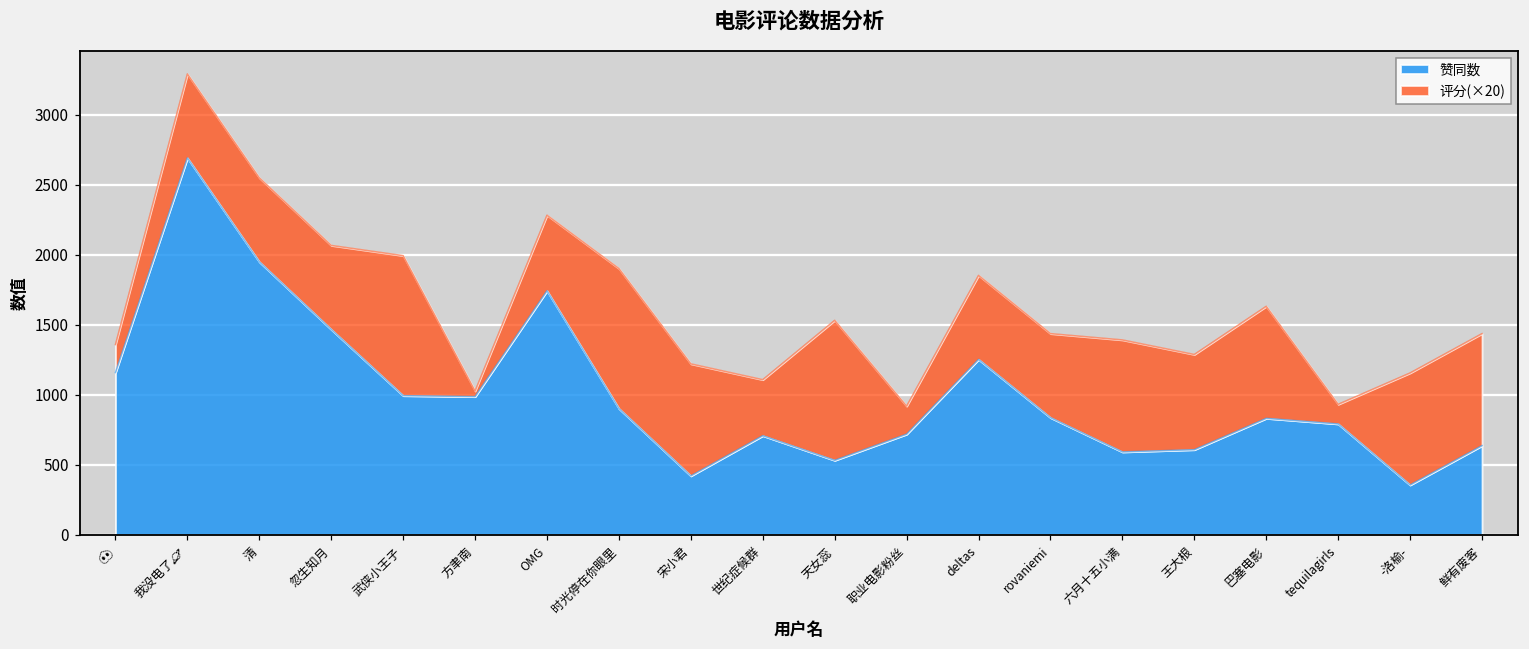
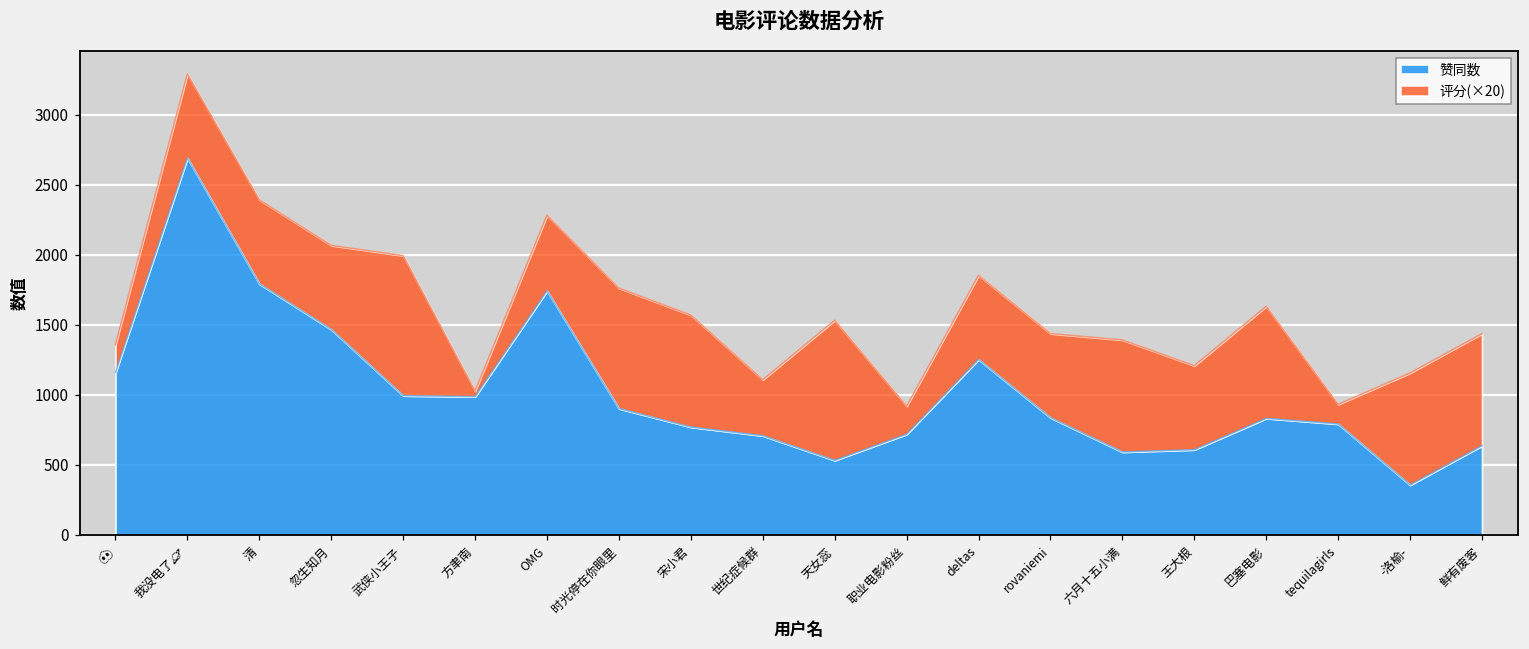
赞同数, 清: 1950 -> 1790
评分(×20), 时光停在你眼里: 1000 -> 860
赞同数, 宋小君: 420 -> 770
评分(×20), 王大根: 680 -> 600
